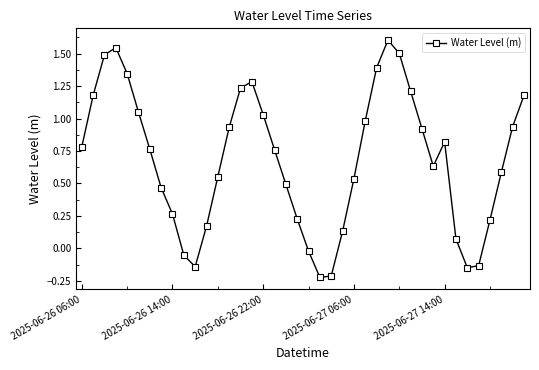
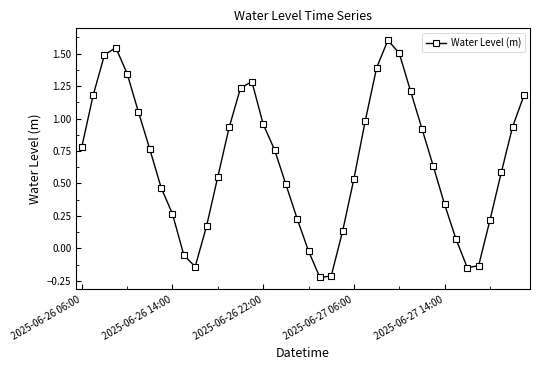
2025-06-26 22:00: 1.03 -> 0.96
2025-06-27 14:00: 0.82 -> 0.34
